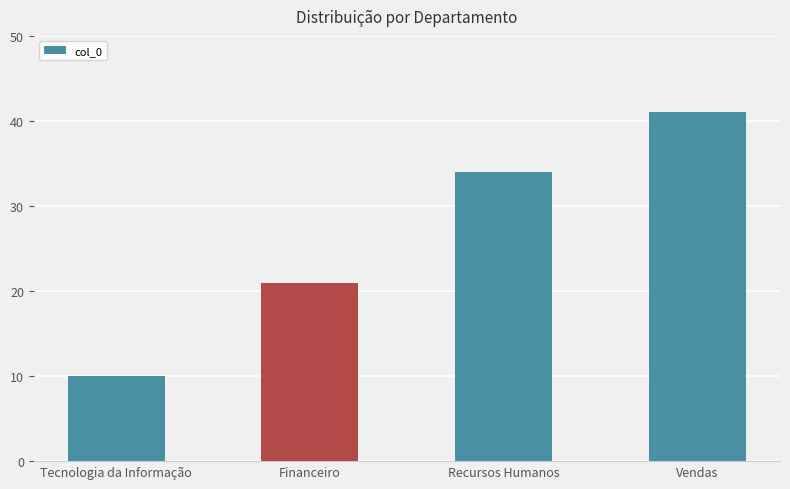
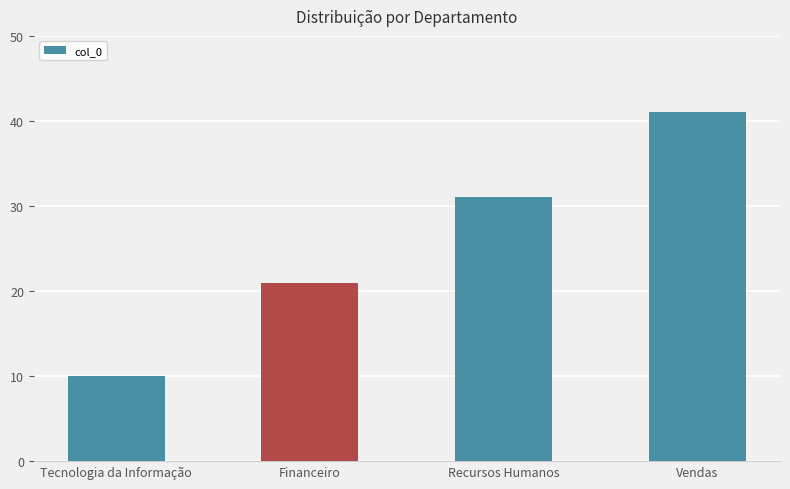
Recursos Humanos: 34 -> 31
